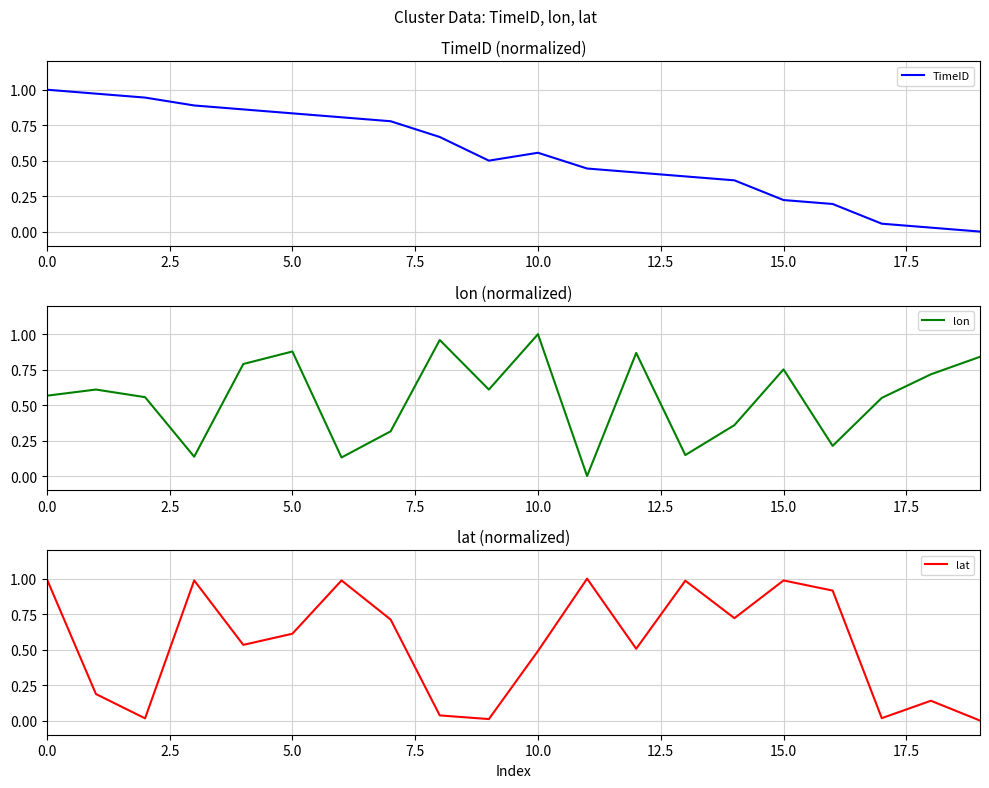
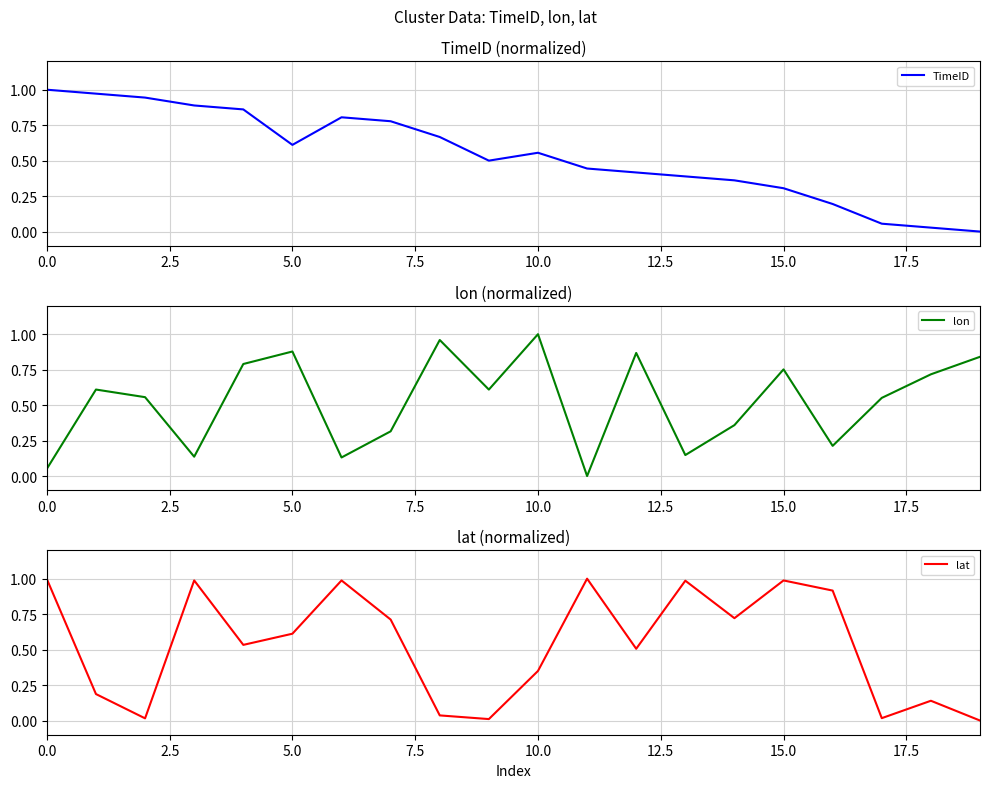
TimeID (normalized), 5.0: 0.83 -> 0.61
TimeID (normalized), 15.0: 0.22 -> 0.31
lon (normalized), 0.0: 0.57 -> 0.05
lat (normalized), 10.0: 0.49 -> 0.35
